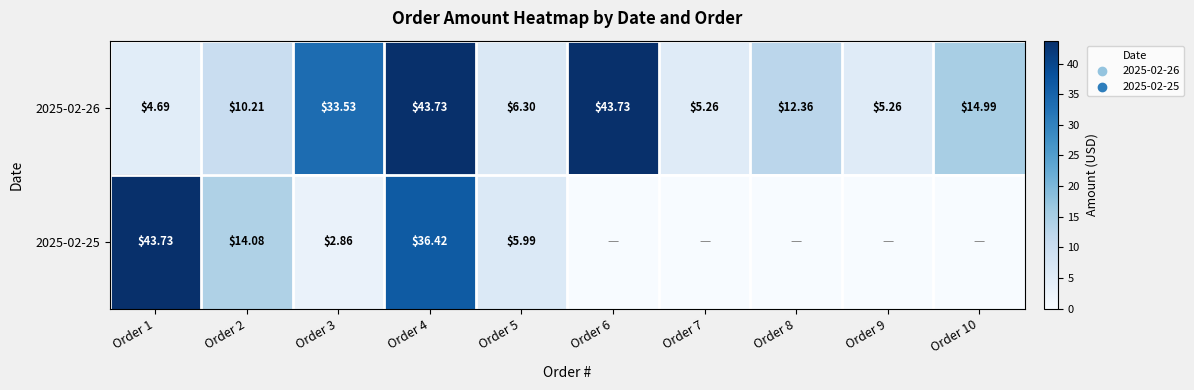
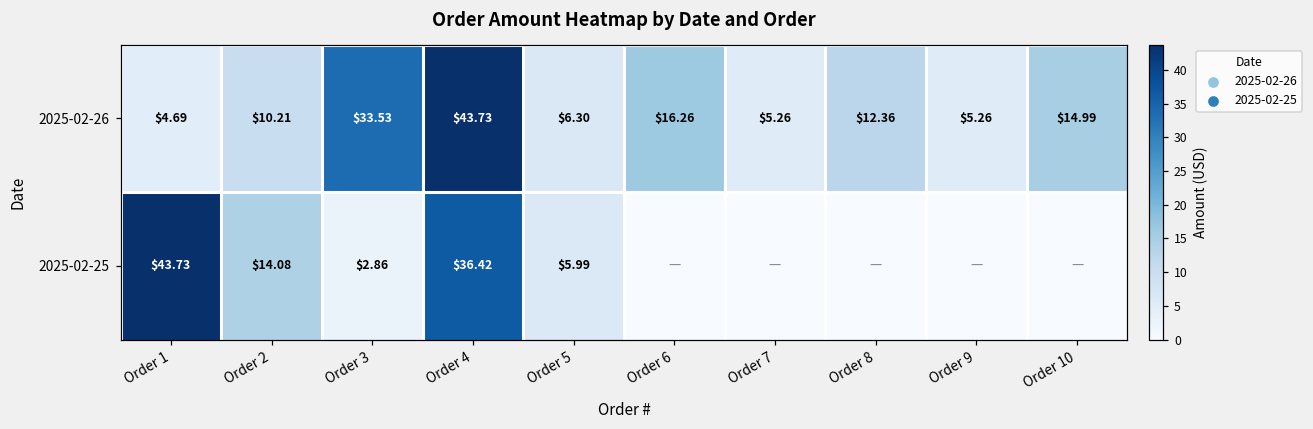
2025-02-26, Order 6: $43.73 -> $16.26
